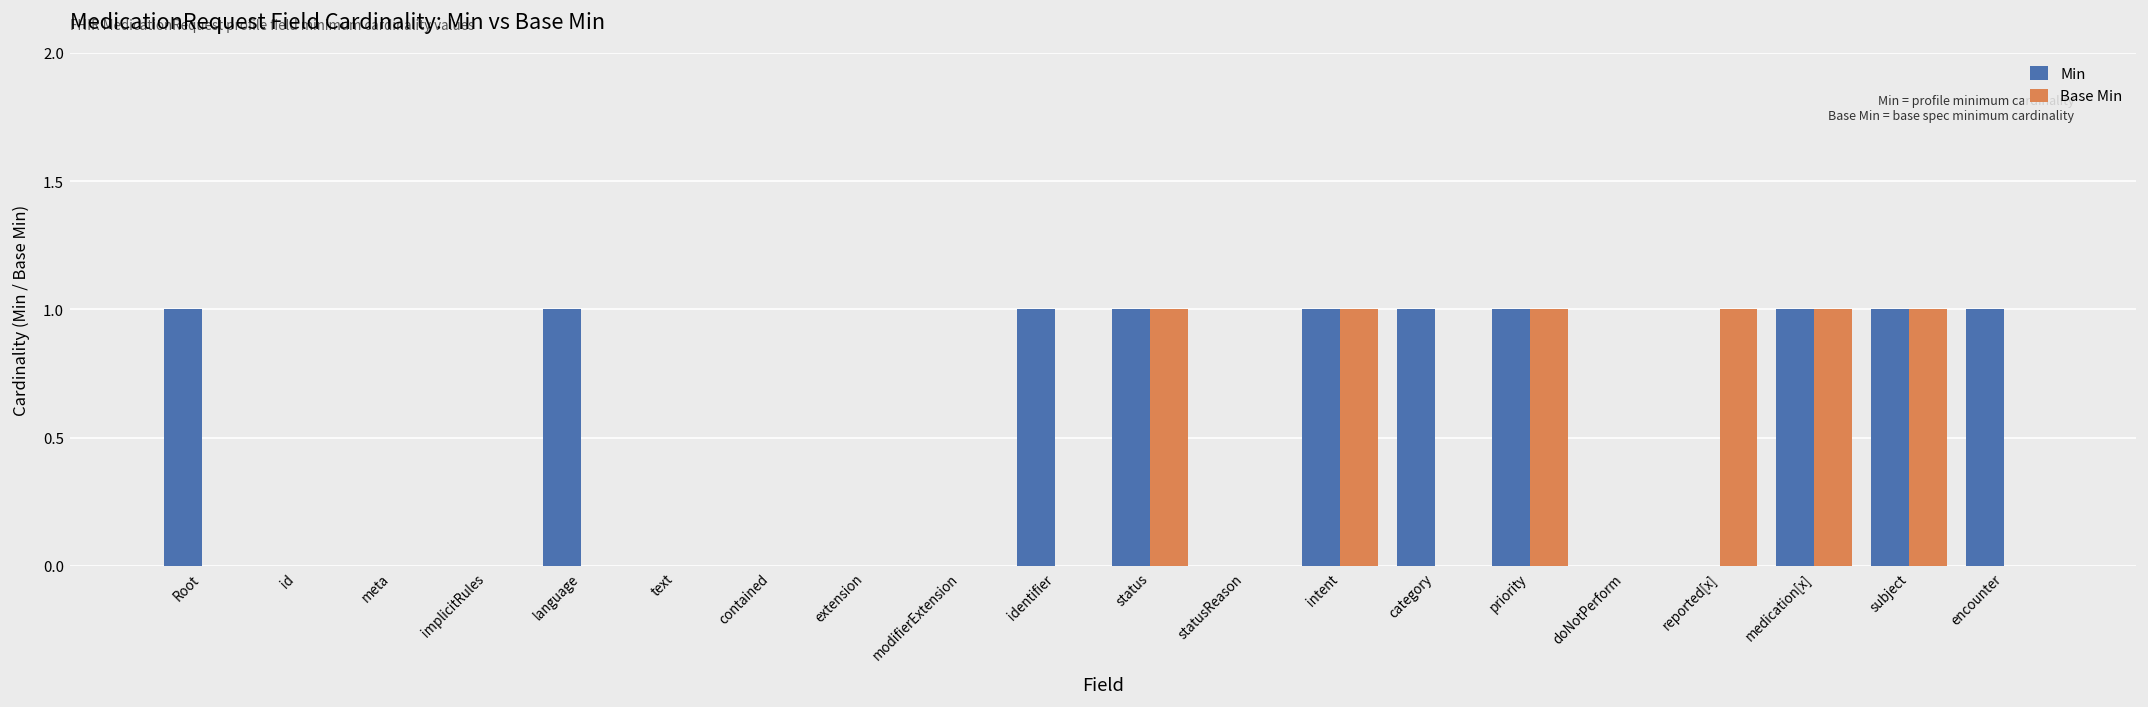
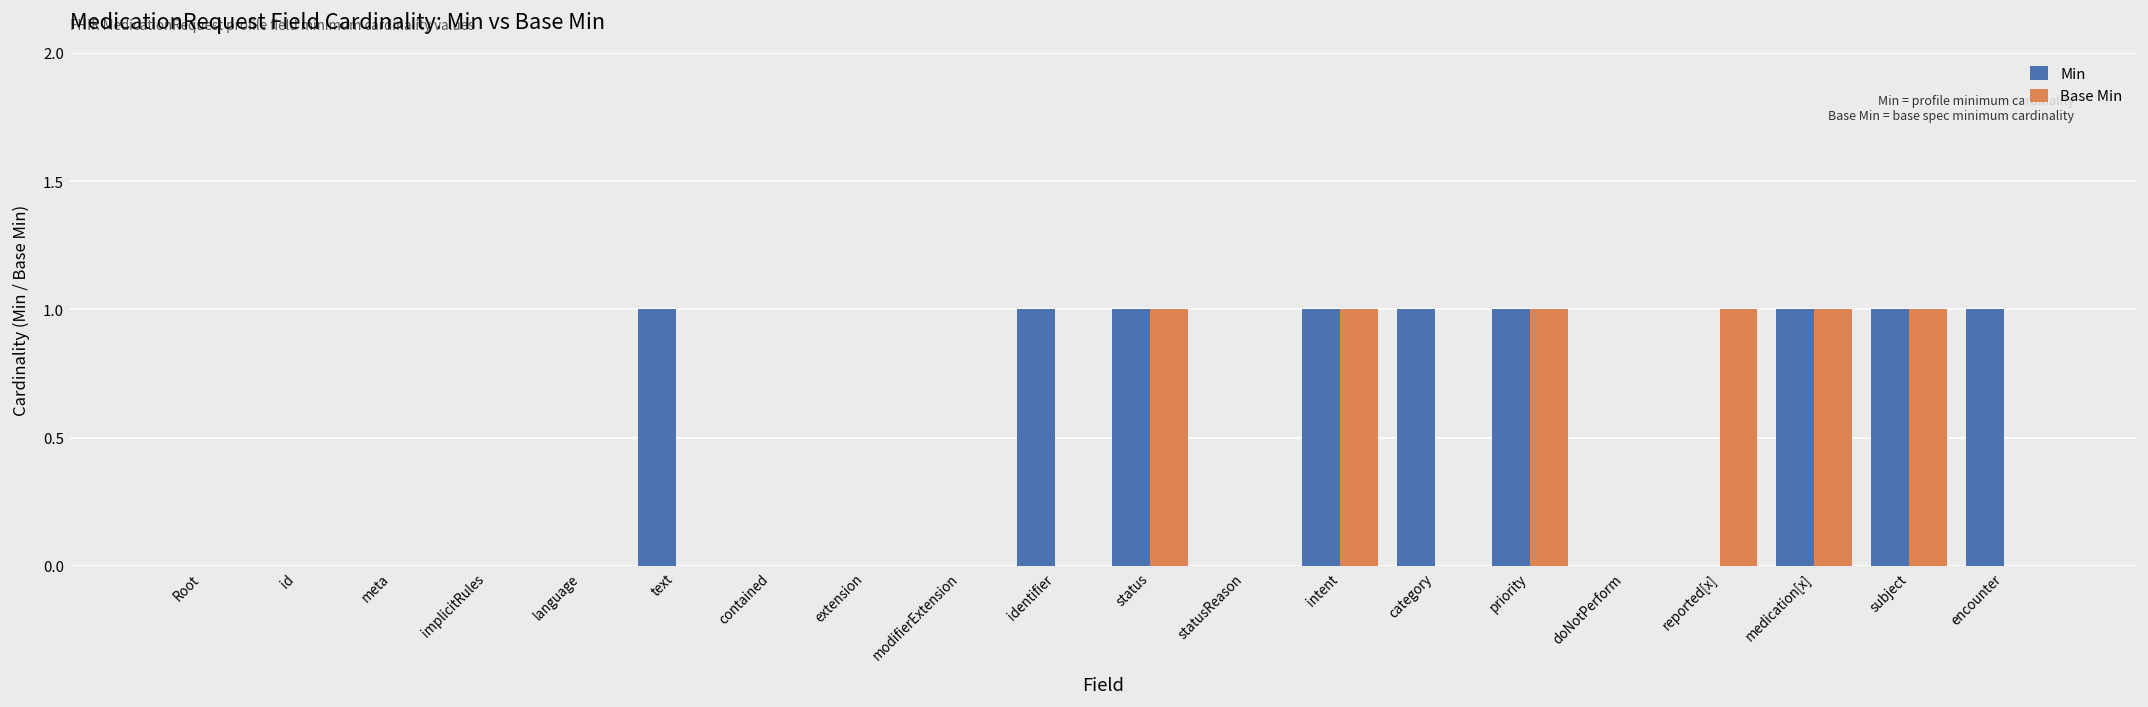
Min, Root: 1 -> 0
Min, language: 1 -> 0
Min, text: 0 -> 1
